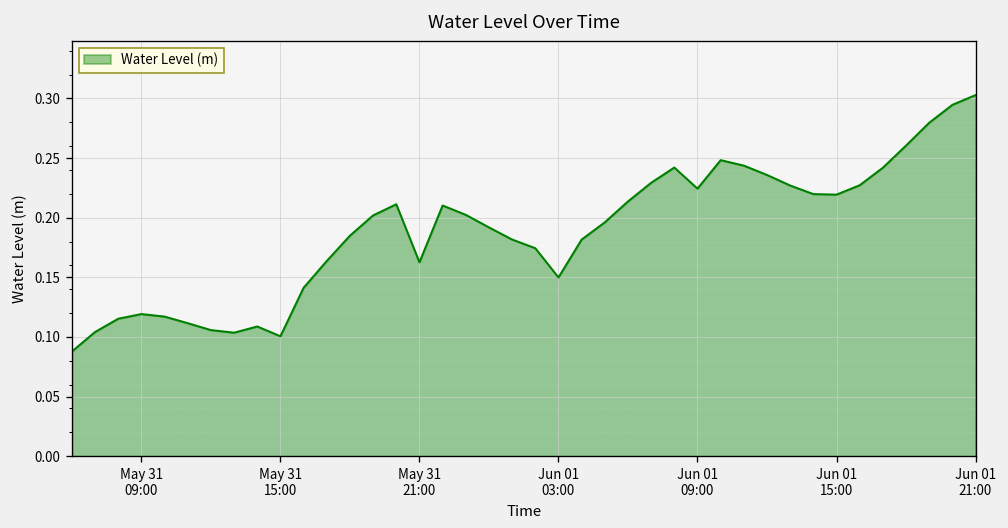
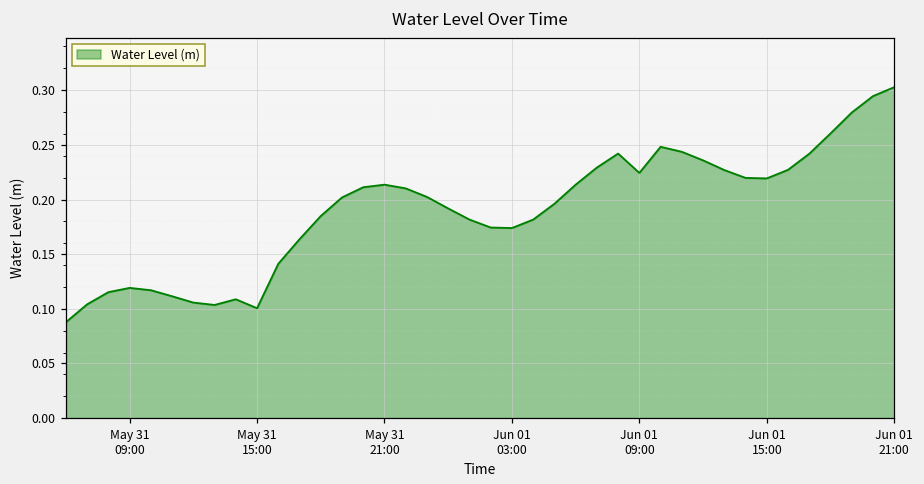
May 31 21:00: 0.16 -> 0.21
Jun 01 03:00: 0.15 -> 0.17
